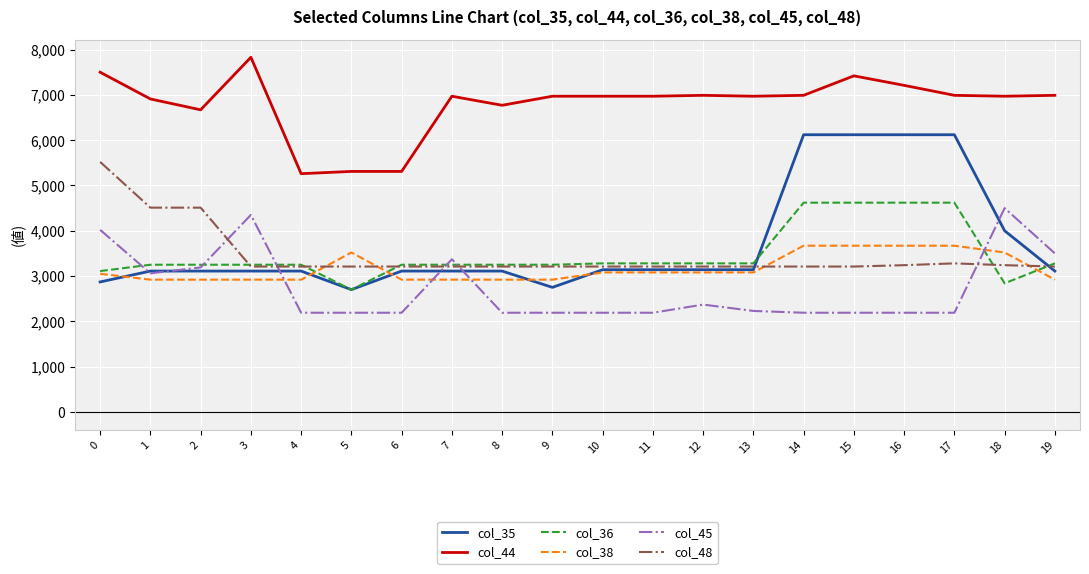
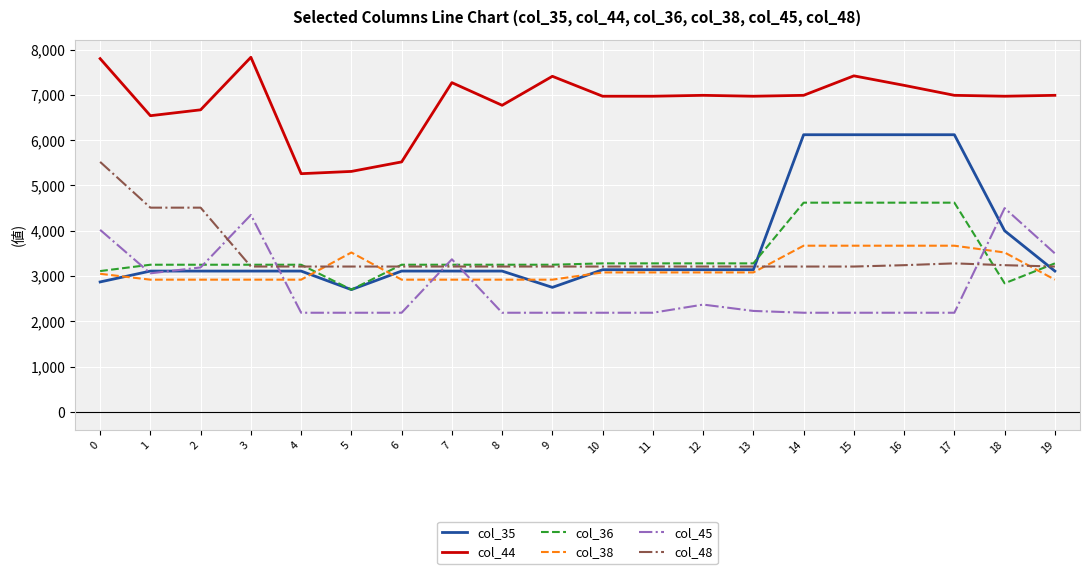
col_44, 0: 7,500 -> 7,800
col_44, 1: 6,900 -> 6,500
col_44, 6: 5,300 -> 5,500
col_44, 7: 7,000 -> 7,300
col_44, 9: 7,000 -> 7,400
